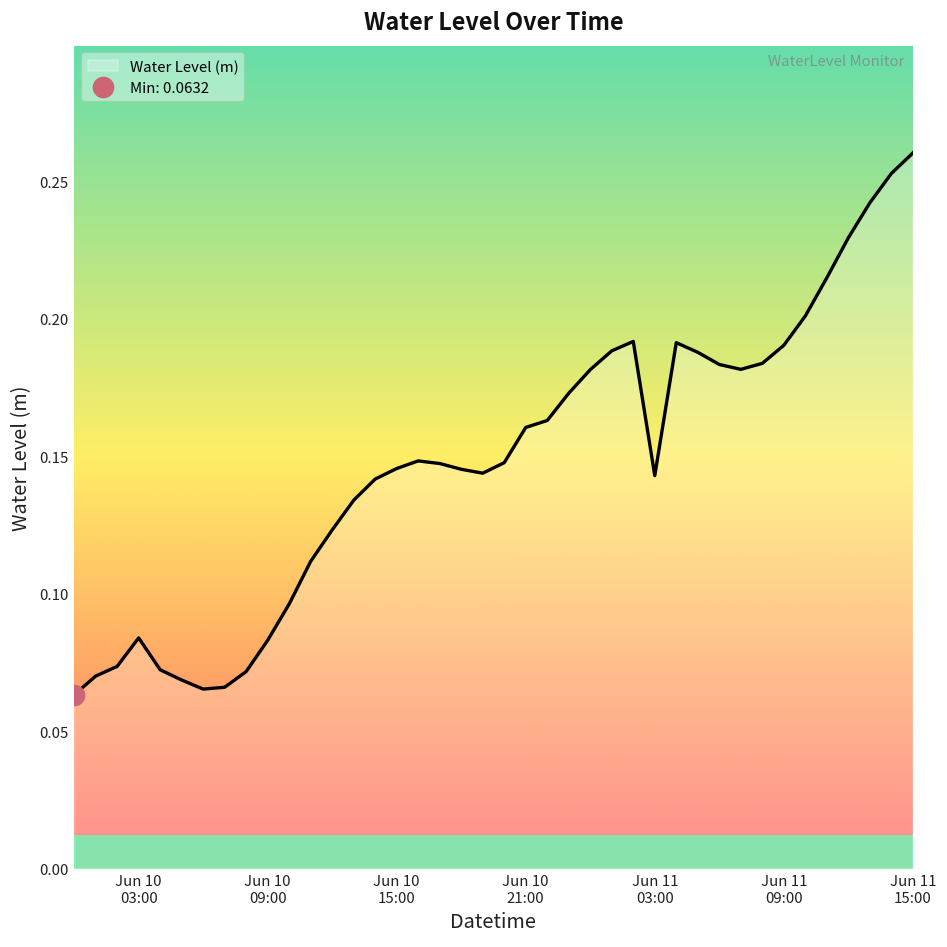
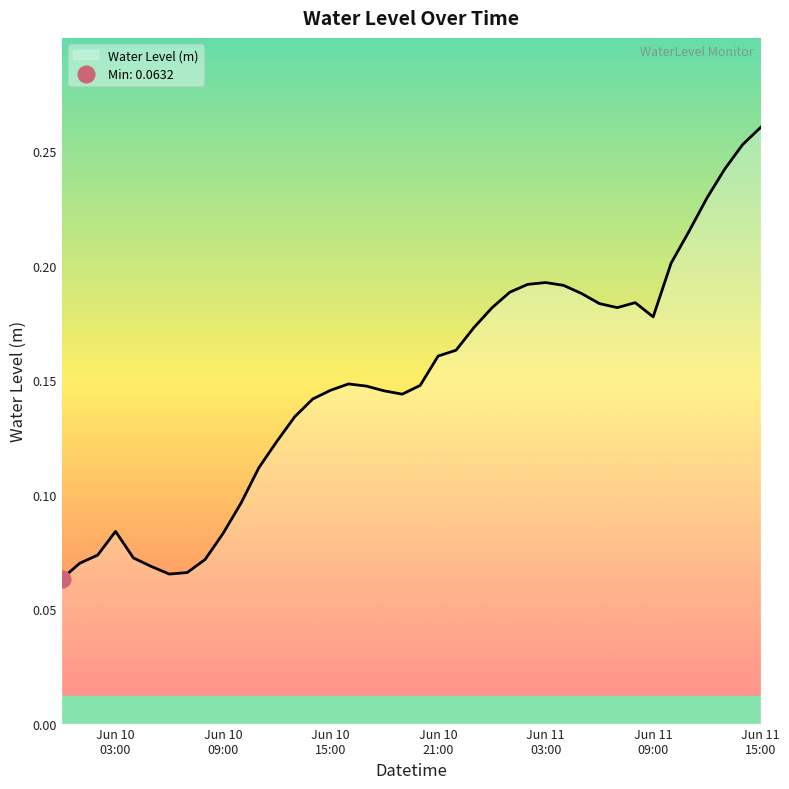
Water Level (m), Jun 11 03:00: 0.143 -> 0.193
Water Level (m), Jun 11 09:00: 0.190 -> 0.178
